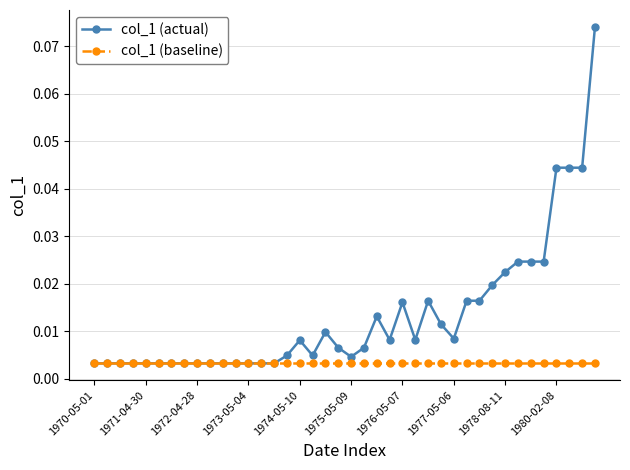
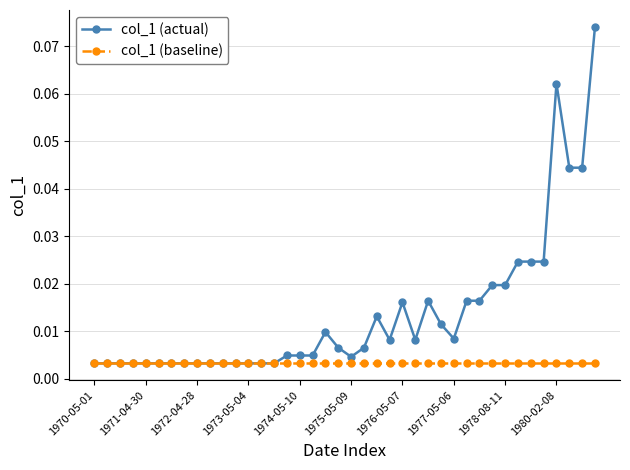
col_1 (actual), 1974-05-10: 0.008 -> 0.005
col_1 (actual), 1978-08-11: 0.022 -> 0.020
col_1 (actual), 1980-02-08: 0.044 -> 0.062
